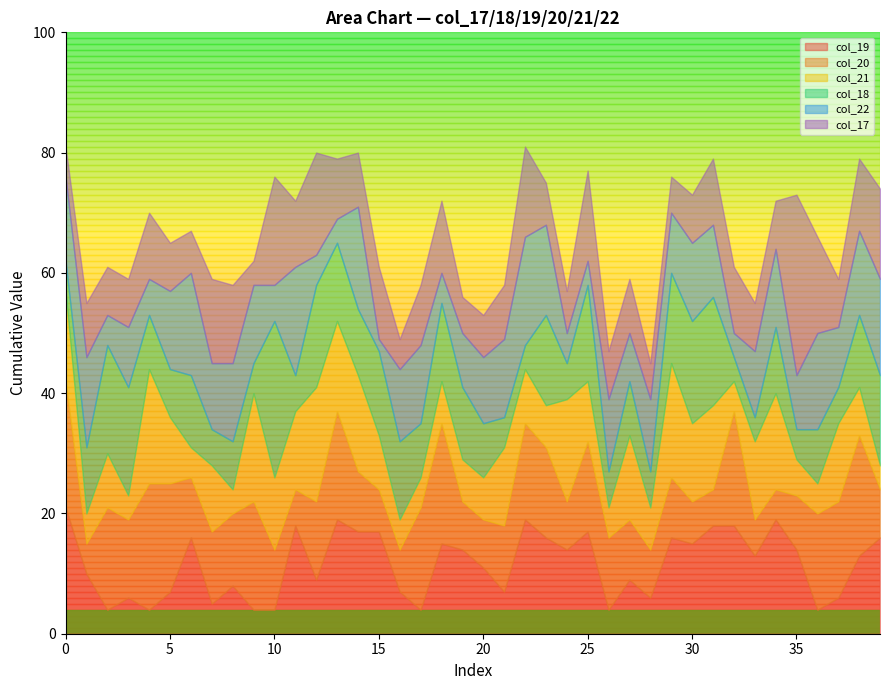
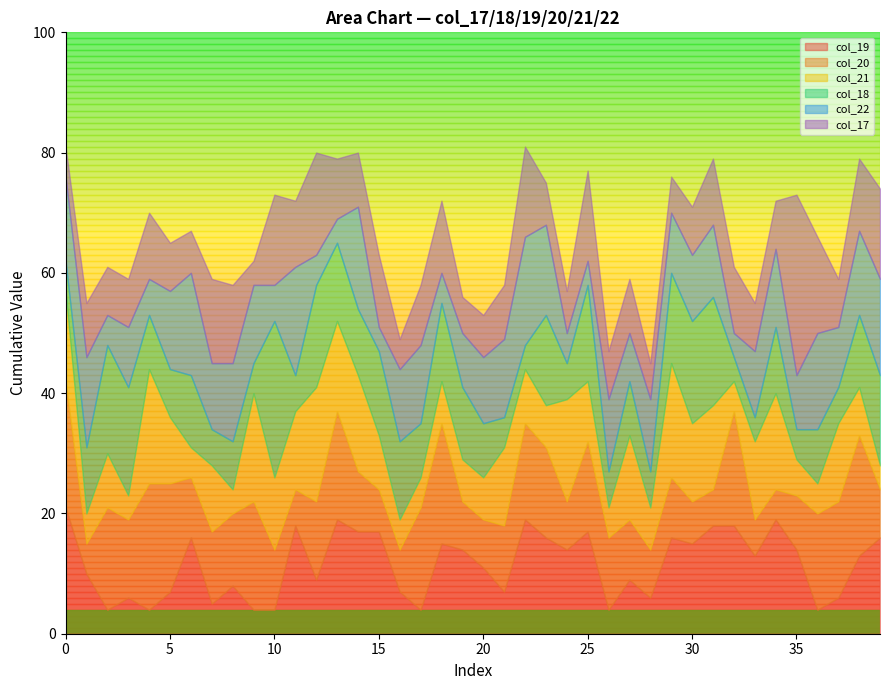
col_17, 10: 18 -> 15
col_22, 15: 2 -> 4
col_22, 30: 13 -> 11
